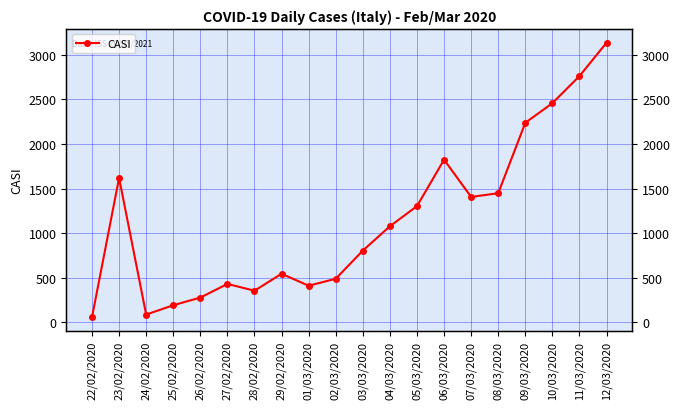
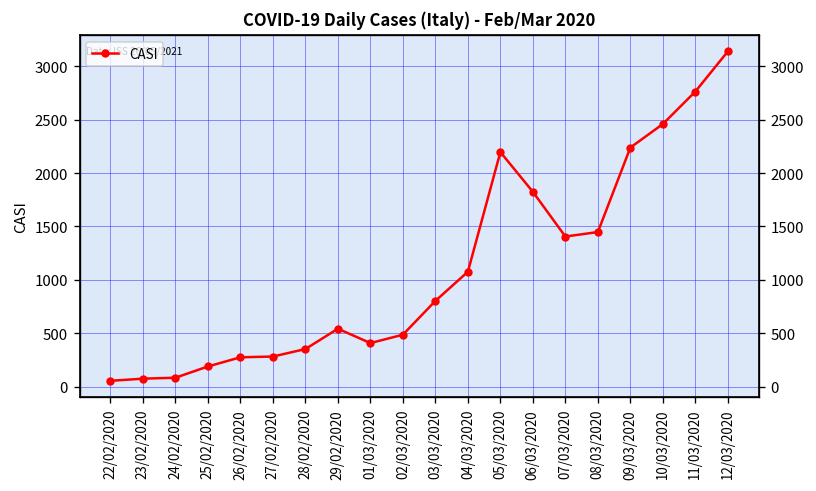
23/02/2020: 1600 -> 100
27/02/2020: 400 -> 300
05/03/2020: 1300 -> 2200
